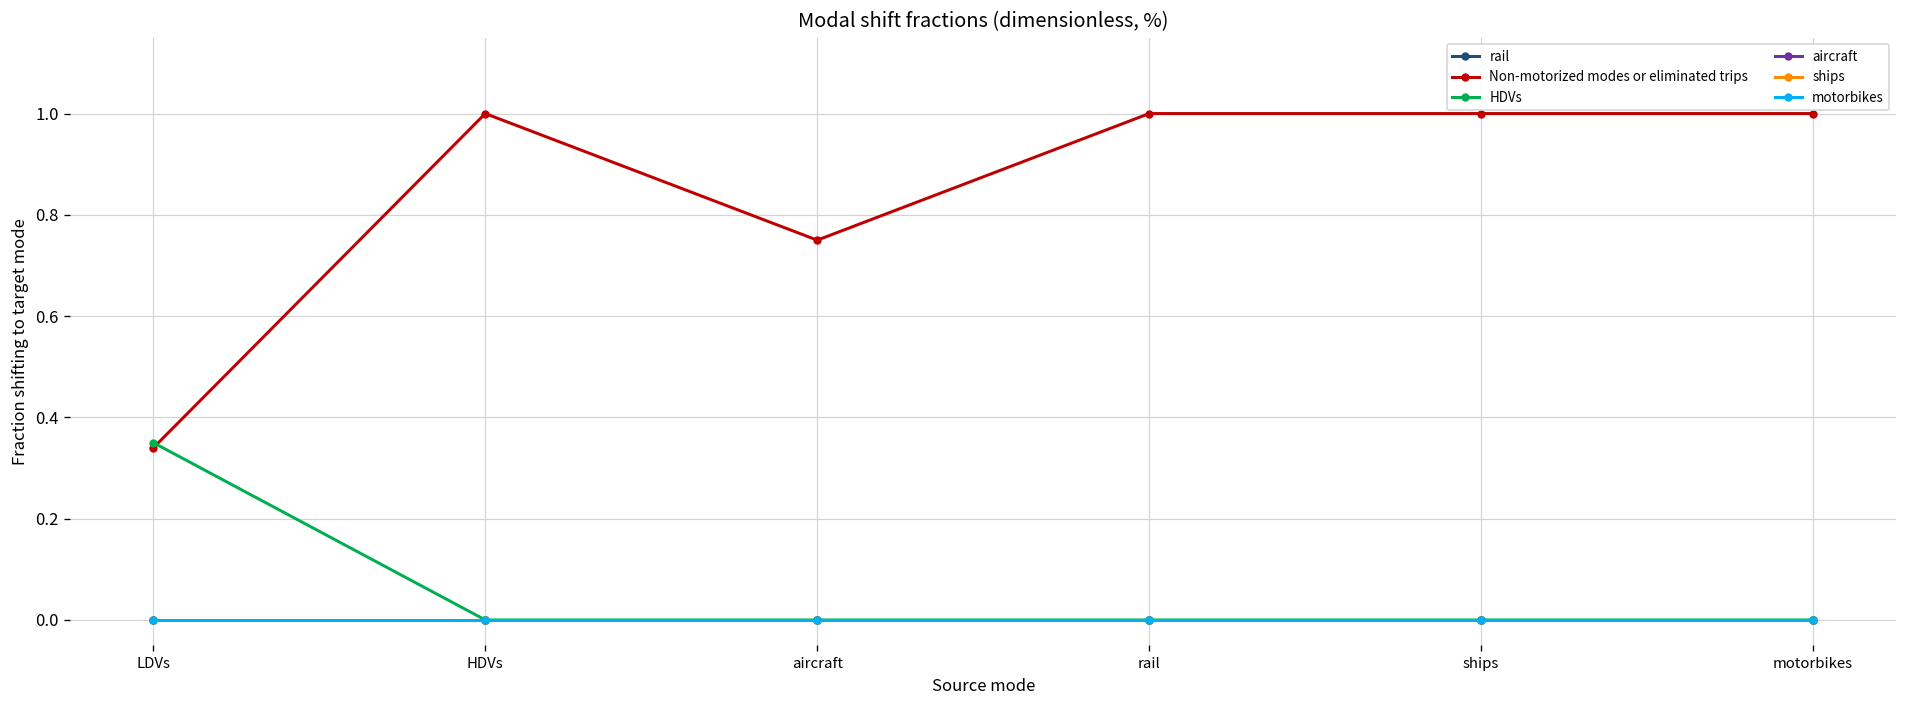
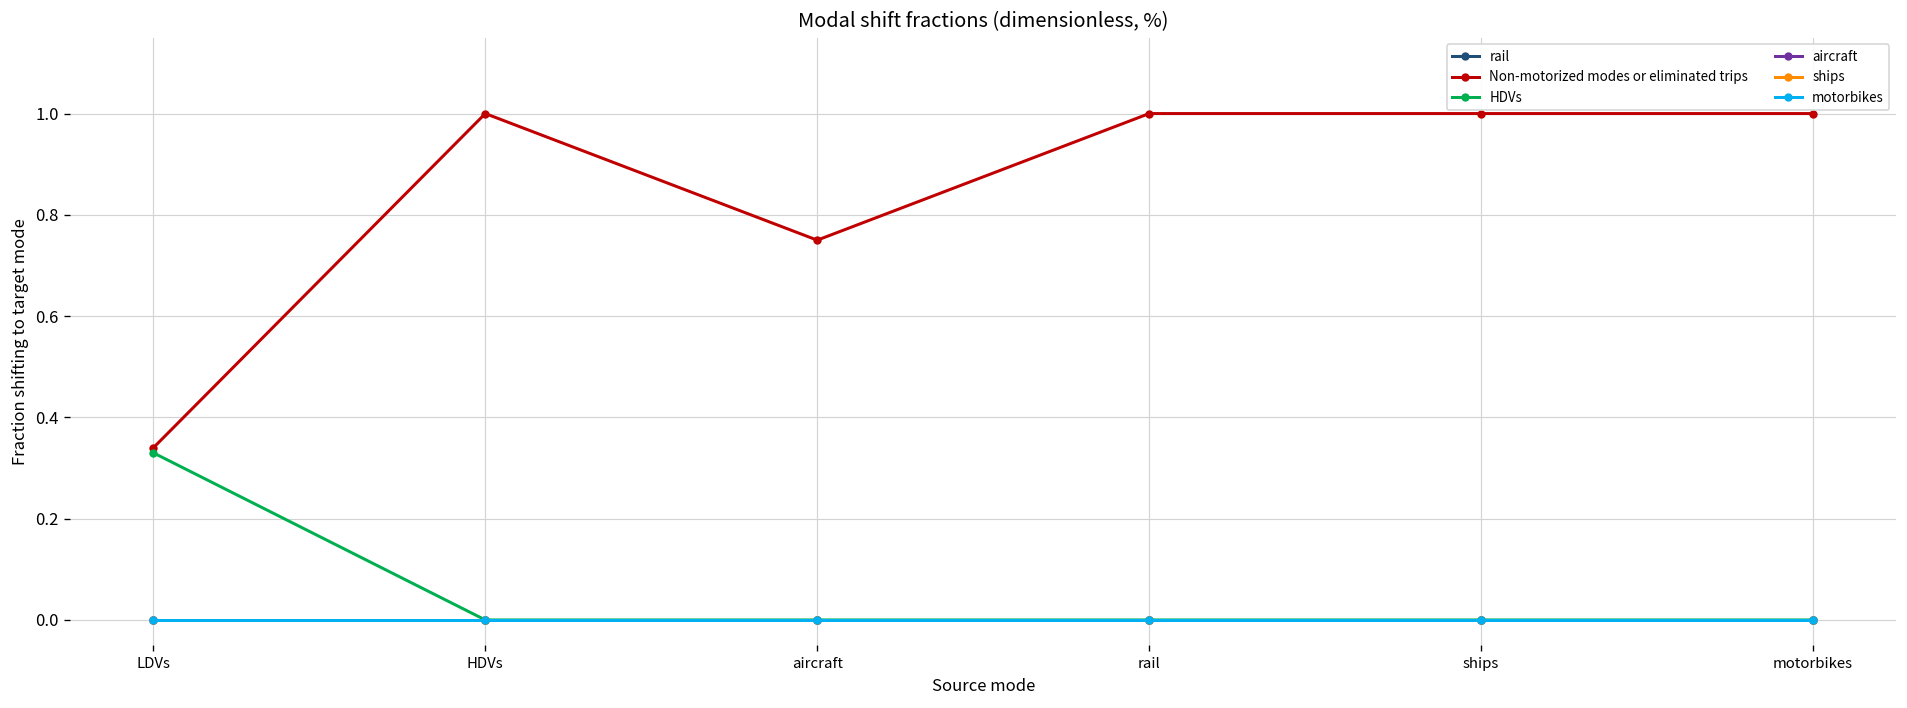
HDVs, LDVs: 0.35 -> 0.33
